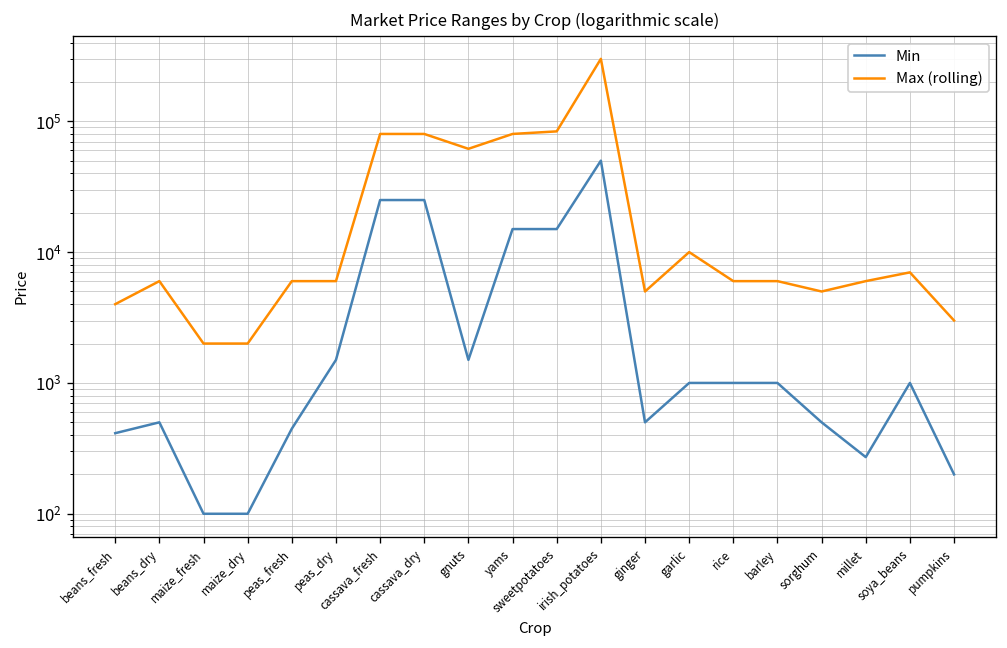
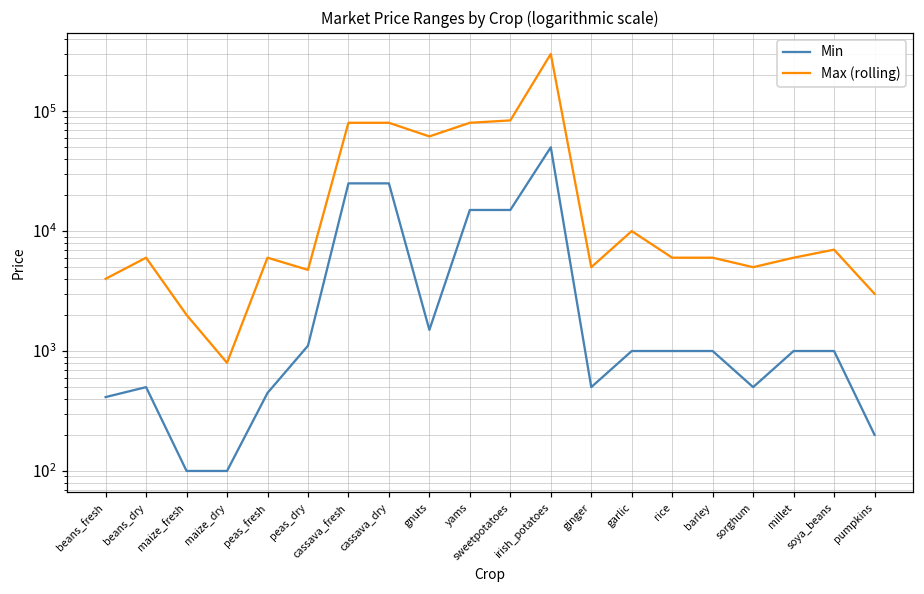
Max (rolling), maize_dry: 2000 -> 800
Min, peas_dry: 1500 -> 1100
Max (rolling), peas_dry: 6000 -> 5000
Min, millet: 270 -> 1000
